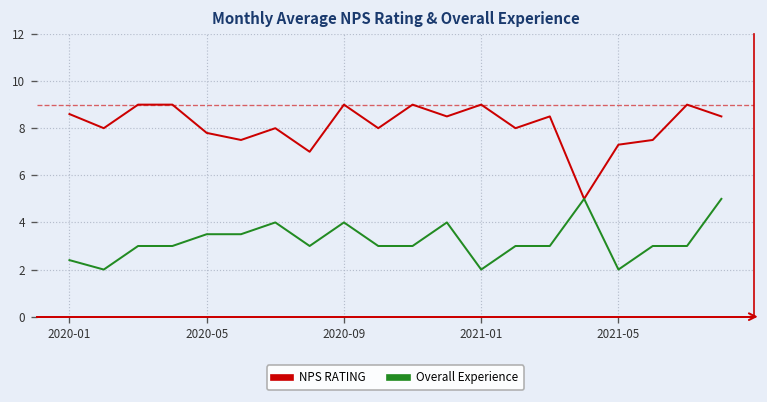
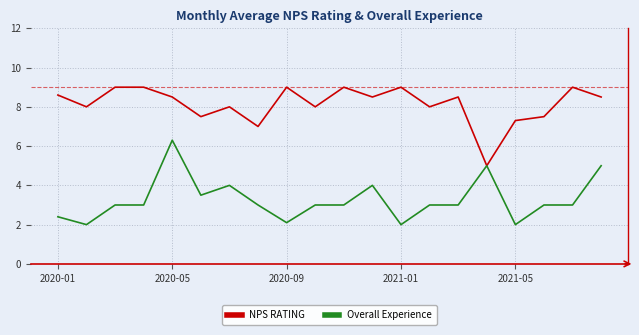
NPS RATING, 2020-05: 7.8 -> 8.5
Overall Experience, 2020-05: 3.5 -> 6.3
Overall Experience, 2020-09: 4.0 -> 2.1
